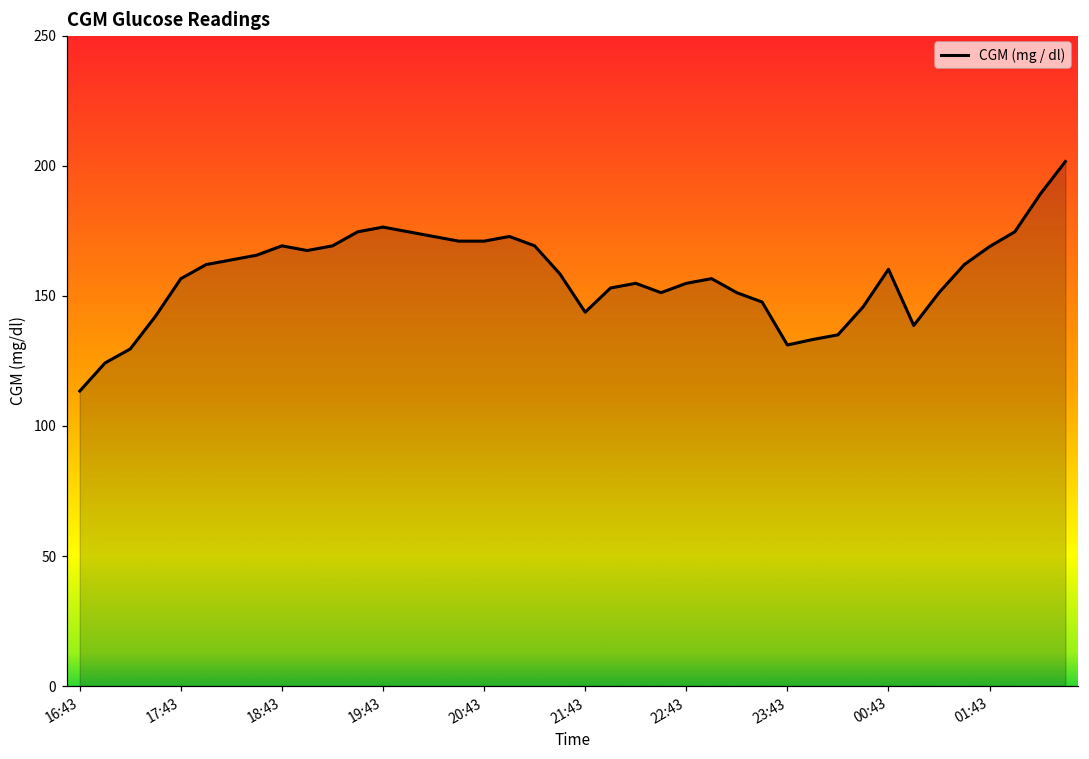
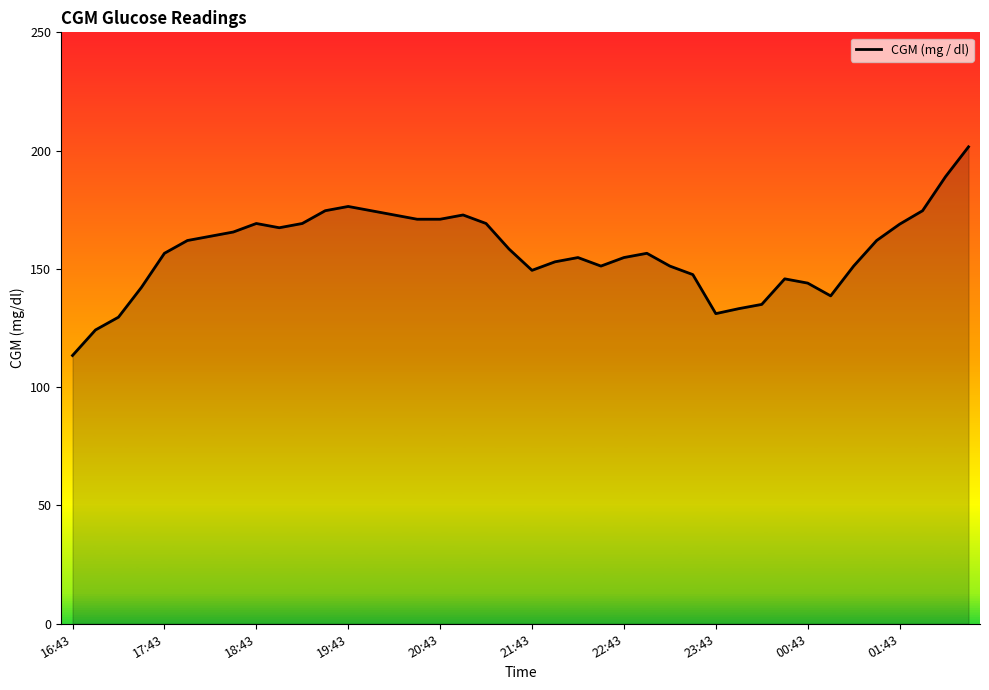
21:43: 144 -> 149
00:43: 160 -> 144
